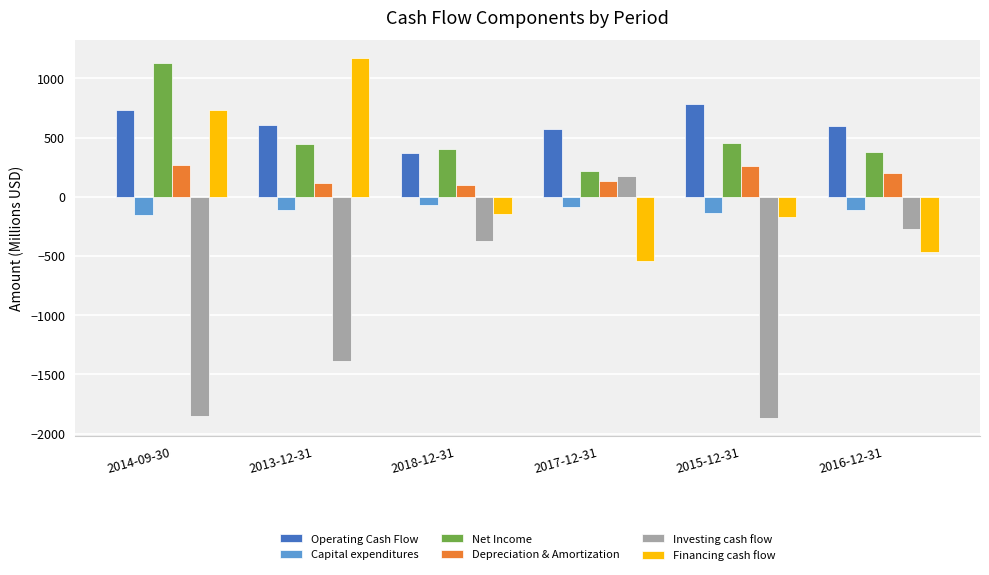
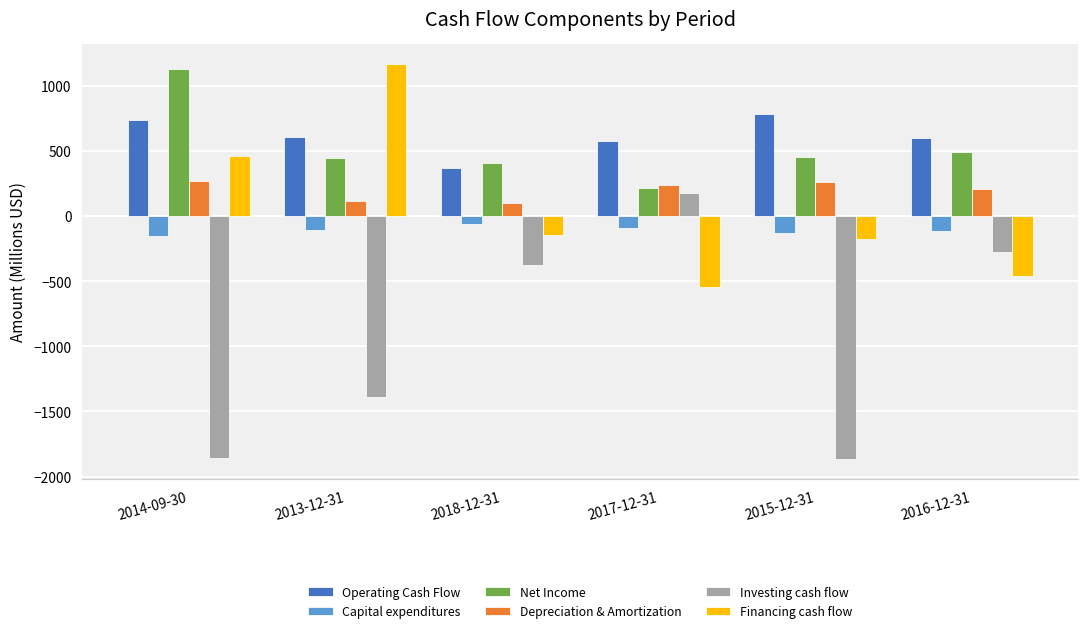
Financing cash flow, 2014-09-30: 730 -> 460
Depreciation & Amortization, 2017-12-31: 140 -> 230
Net Income, 2016-12-31: 380 -> 490
